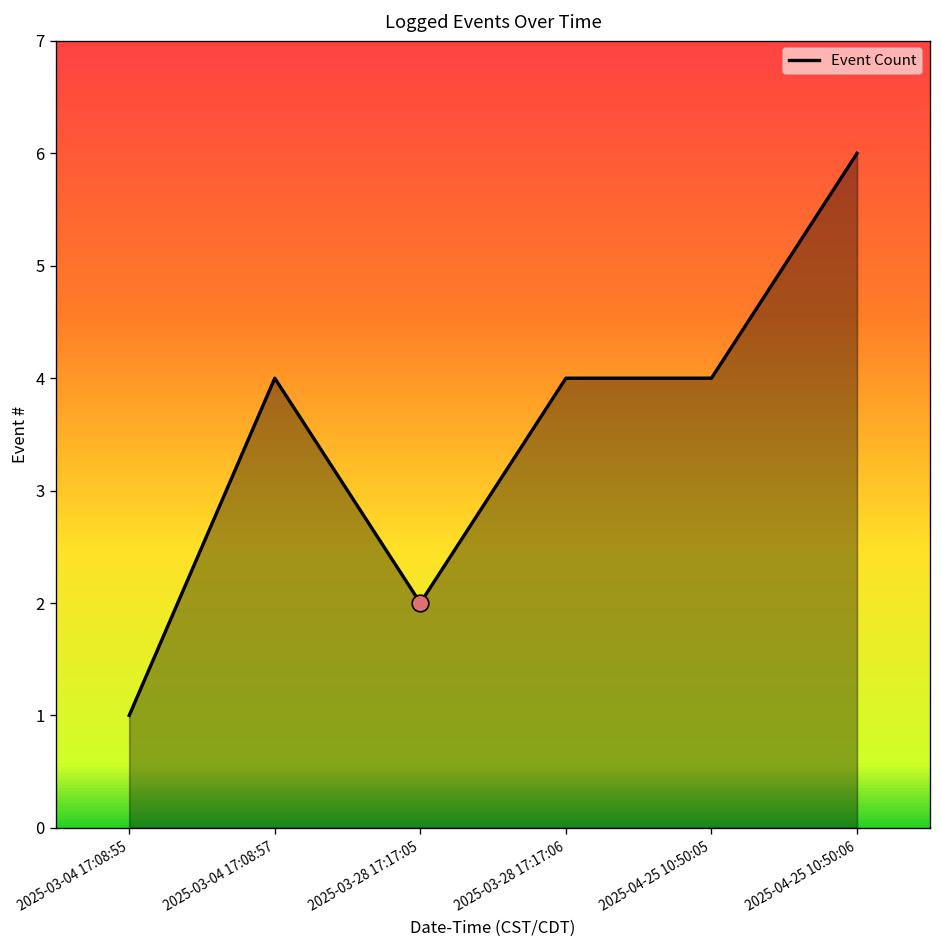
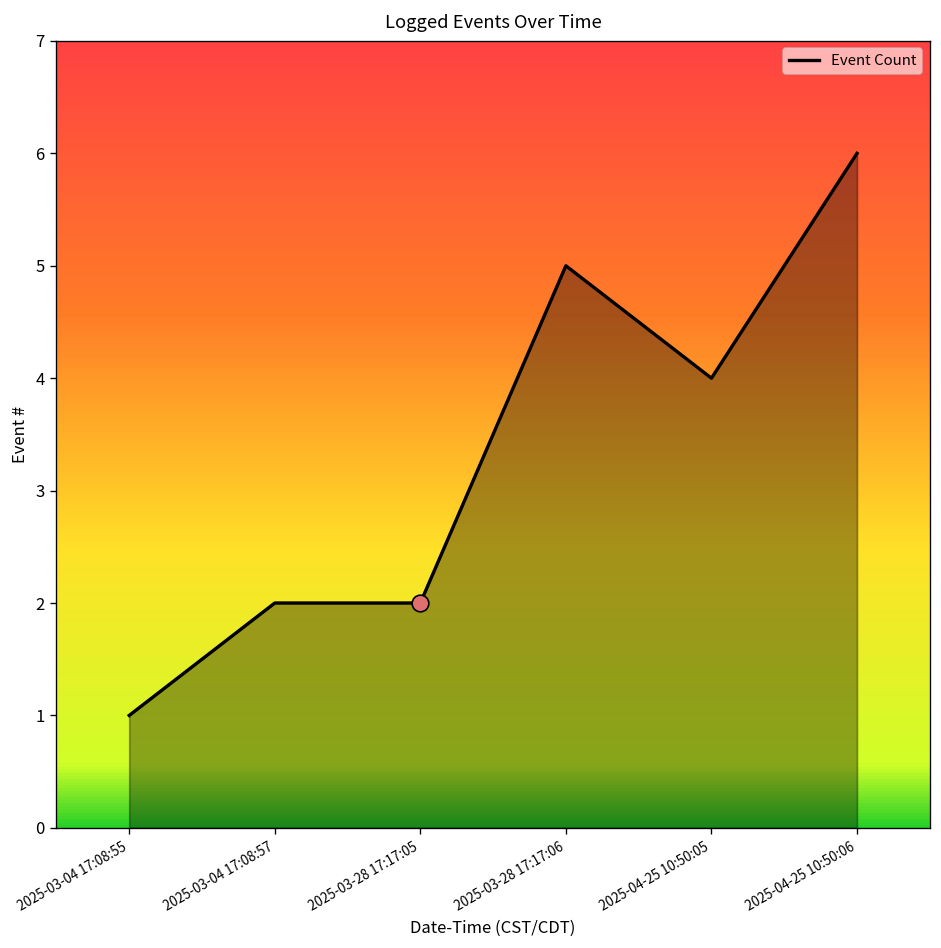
Event Count, 2025-03-04 17:08:57: 4 -> 2
Event Count, 2025-03-28 17:17:06: 4 -> 5
